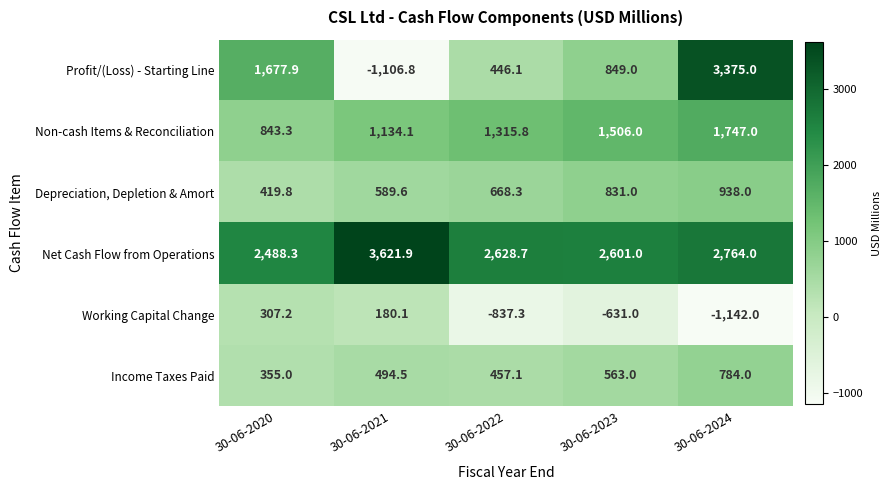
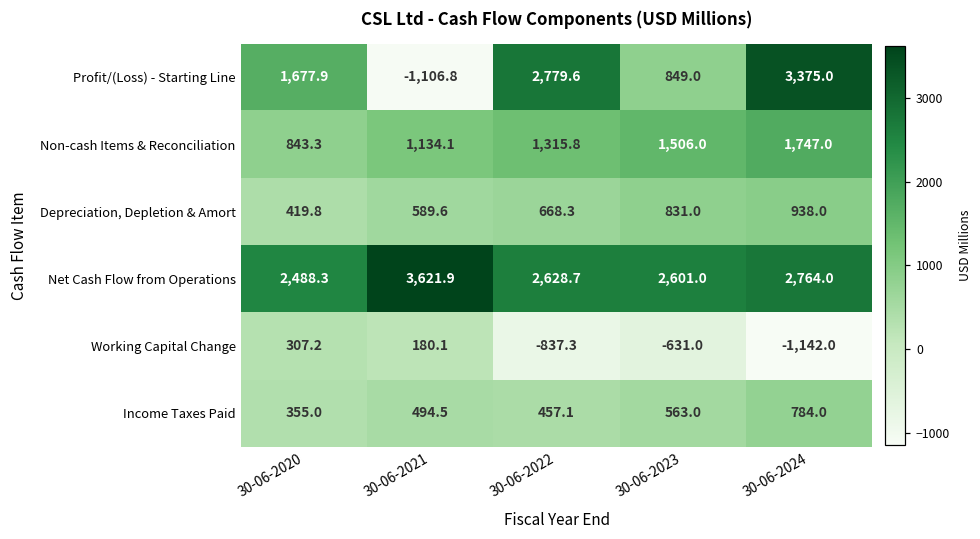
Profit/(Loss) - Starting Line, 30-06-2022: 446.1 -> 2,779.6
